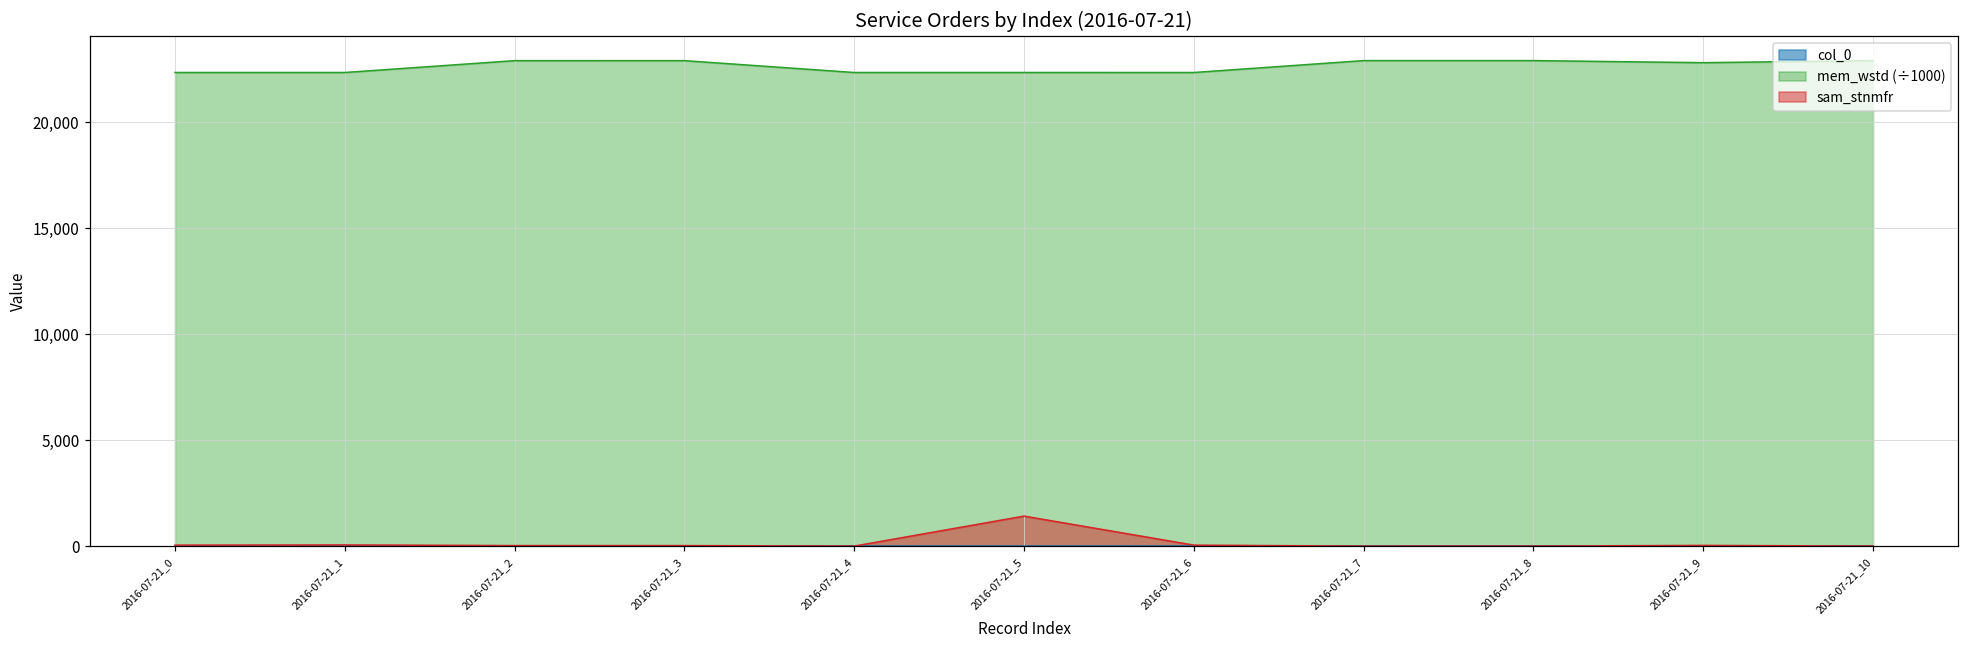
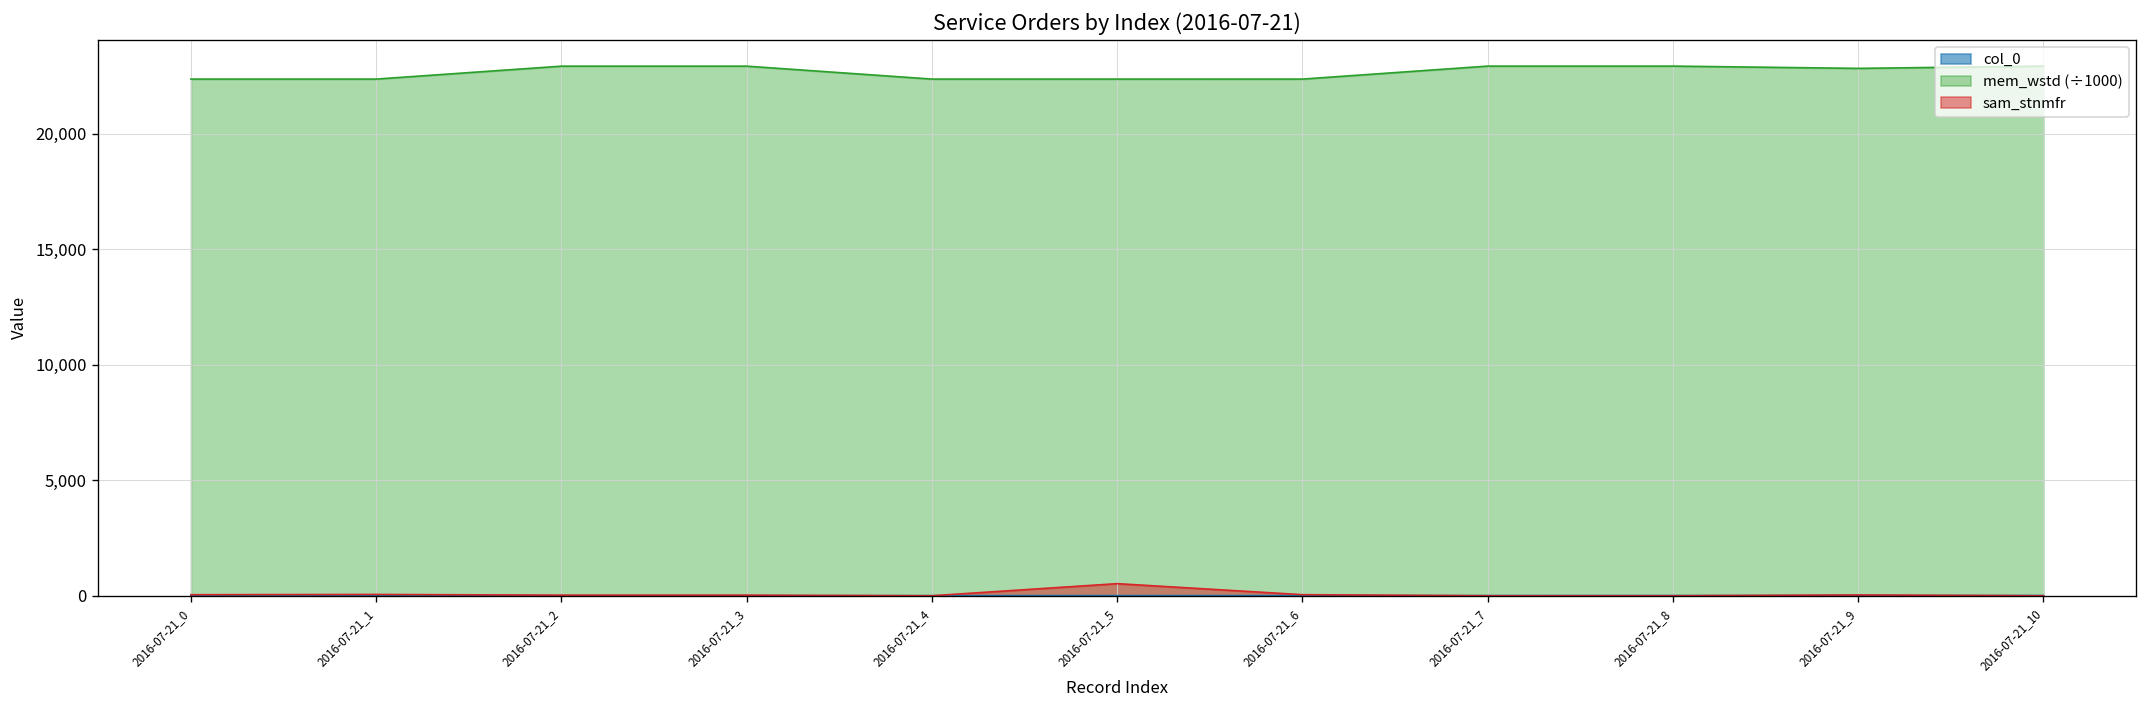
sam_stnmfr, 2016-07-21_5: 1,400 -> 500
